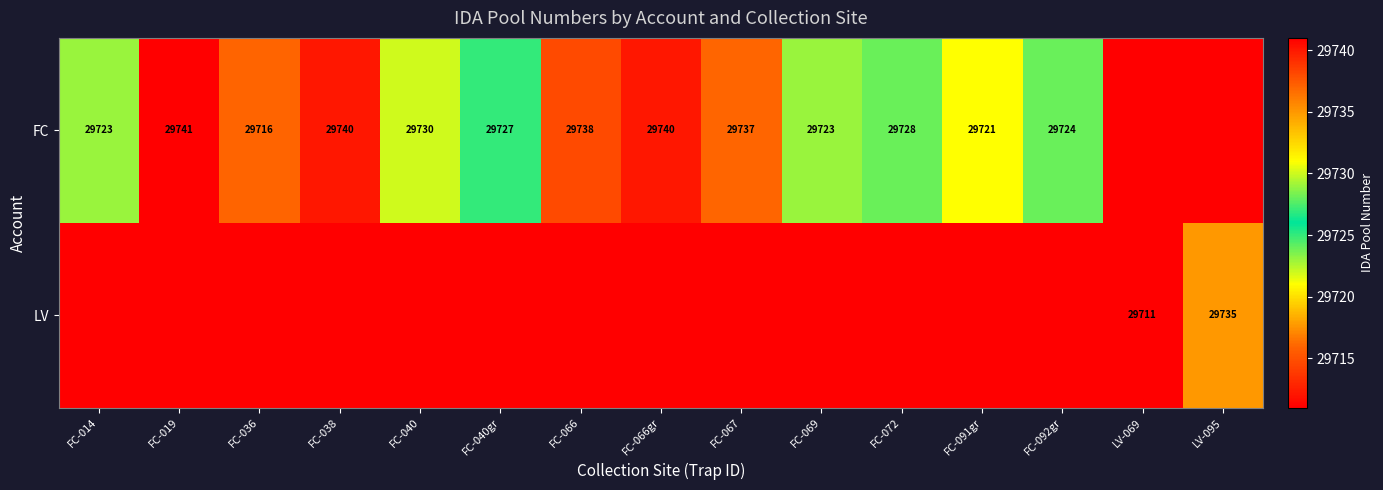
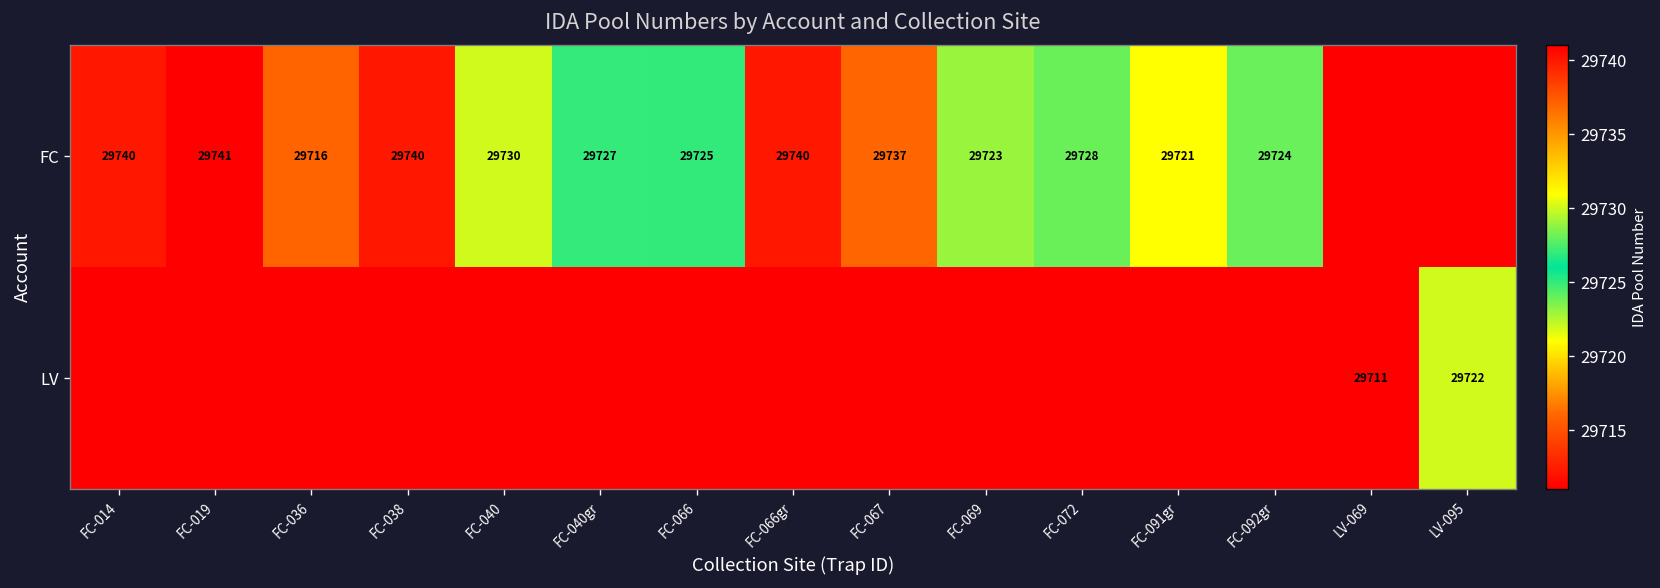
FC, FC-014: 29723 -> 29740
FC, FC-066: 29738 -> 29725
LV, LV-095: 29735 -> 29722
